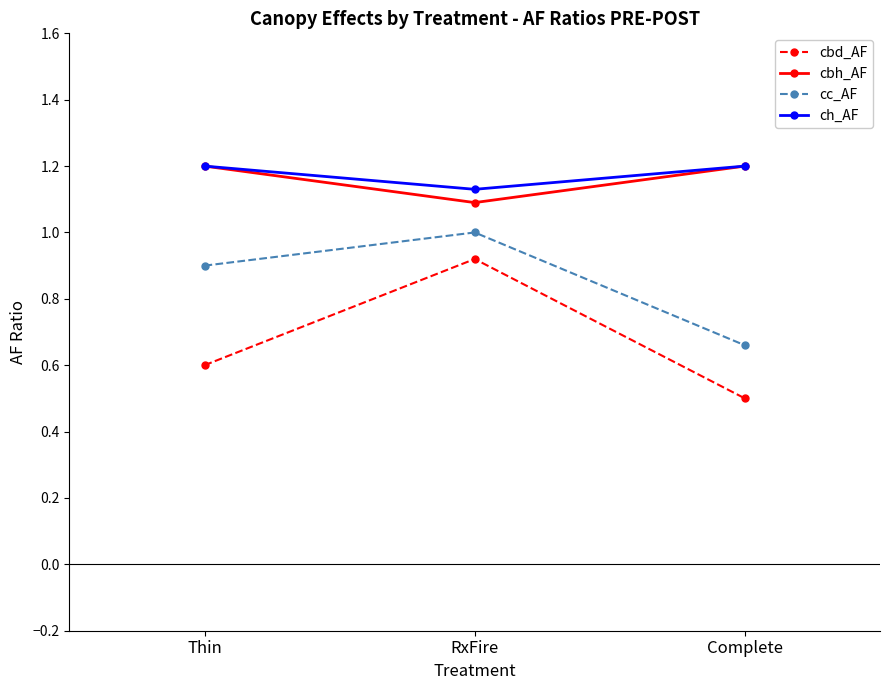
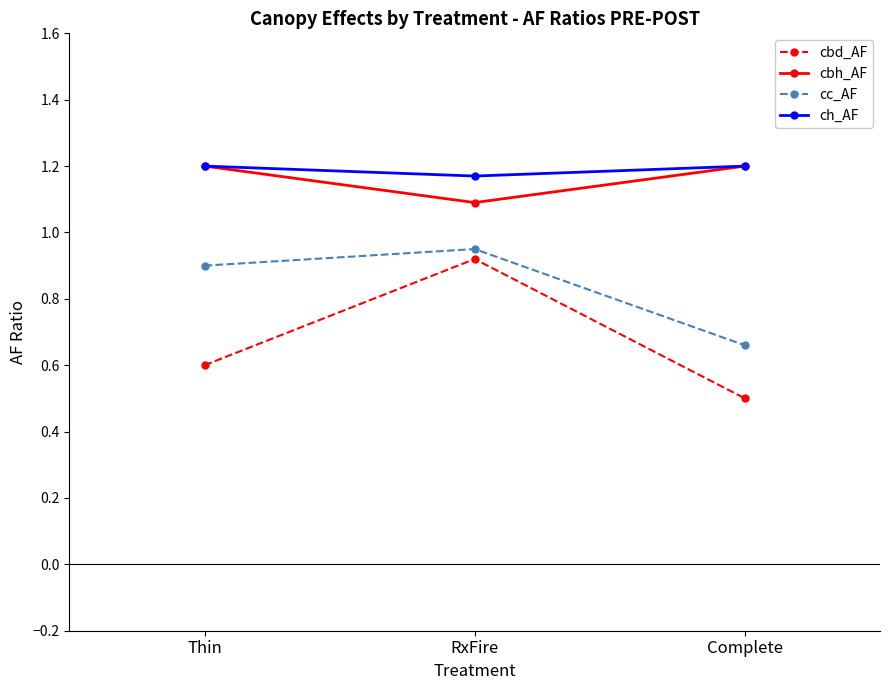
cc_AF, RxFire: 1.00 -> 0.95
ch_AF, RxFire: 1.13 -> 1.17
